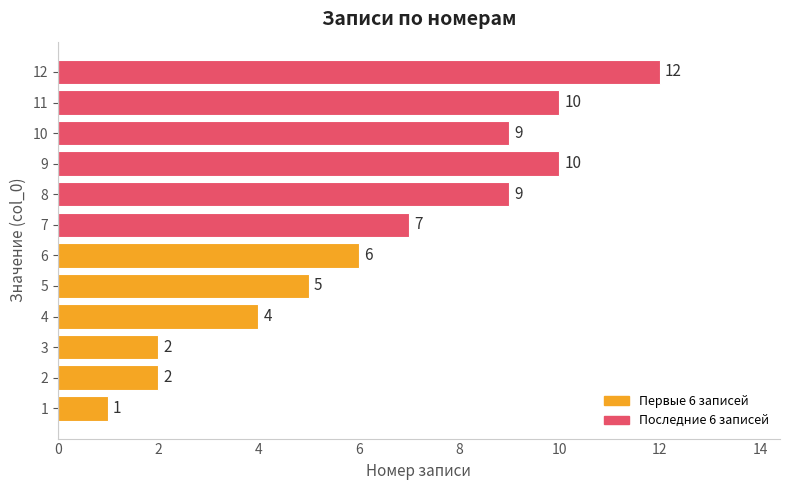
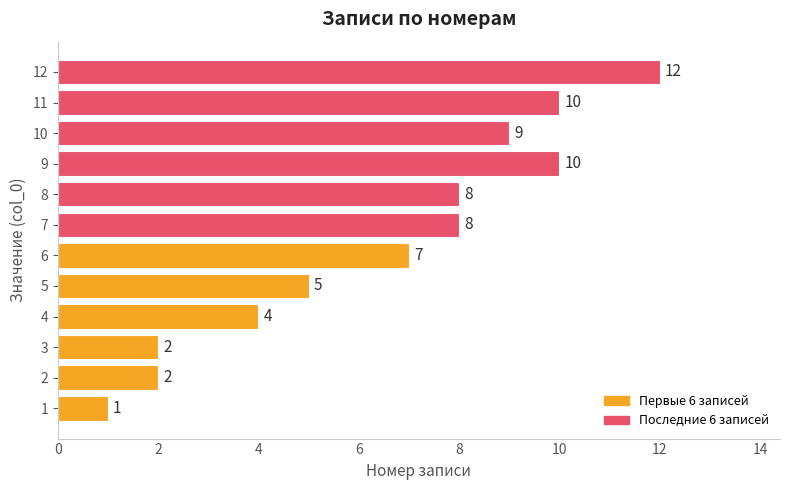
8: 9 -> 8
7: 7 -> 8
6: 6 -> 7
